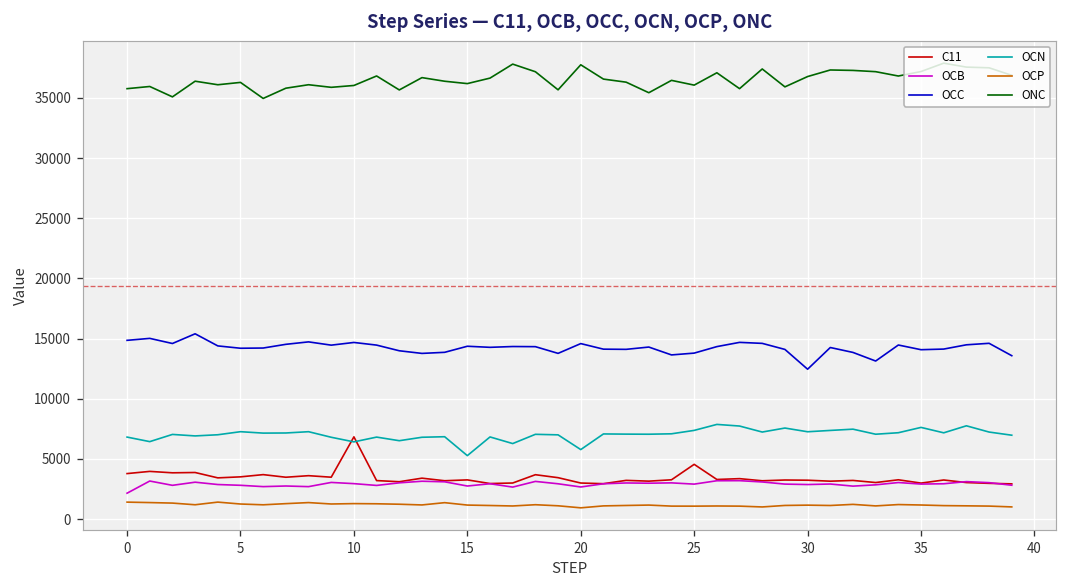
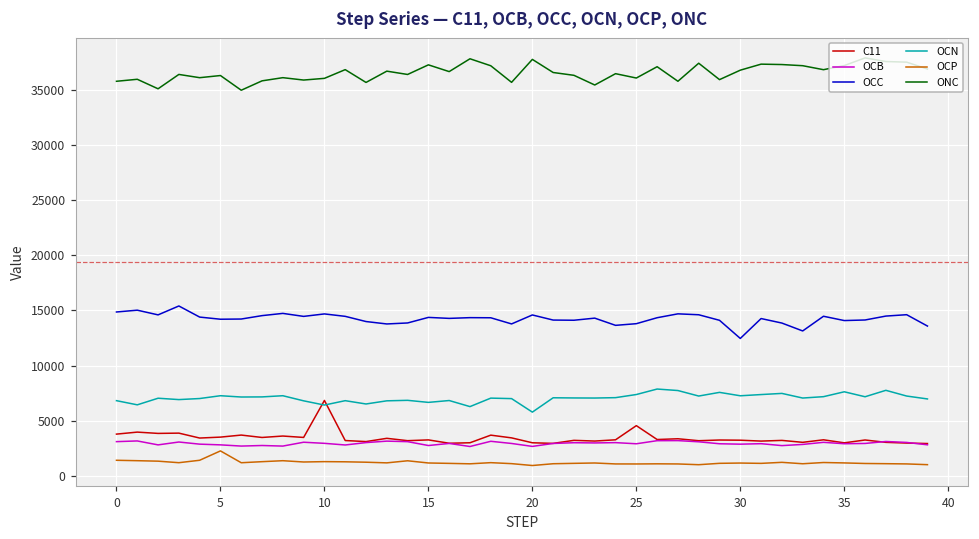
OCB, 0: 2200 -> 3100
OCP, 5: 1300 -> 2300
OCN, 15: 5300 -> 6700
ONC, 15: 36200 -> 37300
